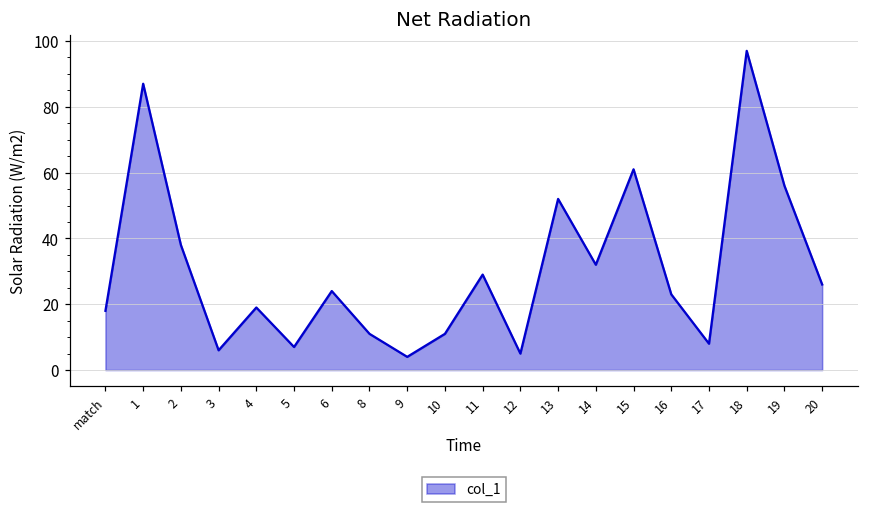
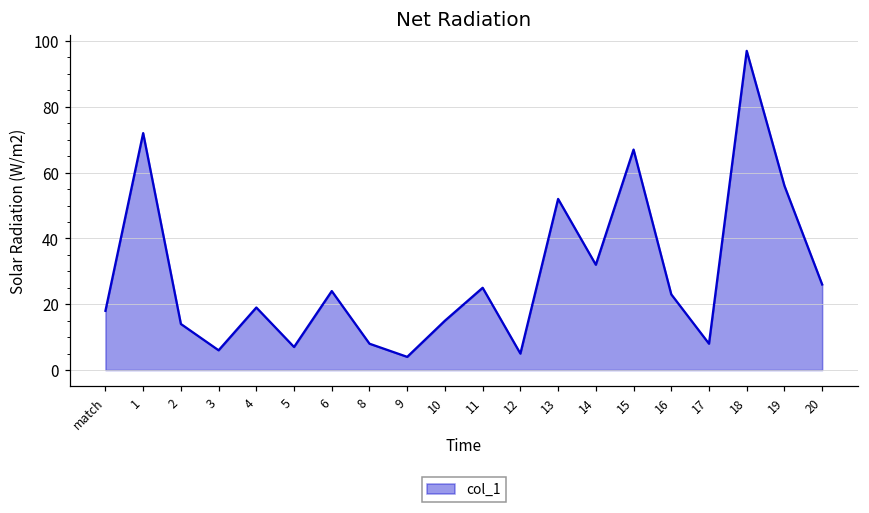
1: 87 -> 72
2: 38 -> 14
8: 11 -> 8
10: 11 -> 15
11: 29 -> 25
15: 61 -> 67
